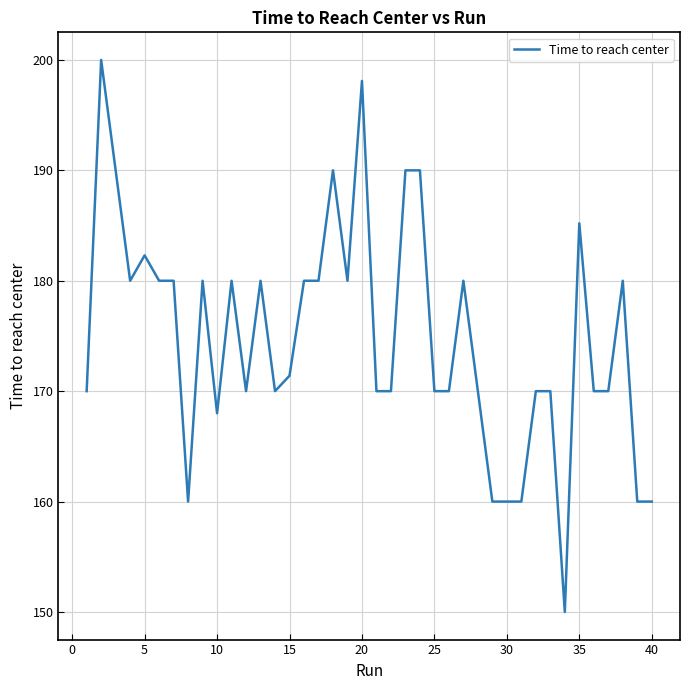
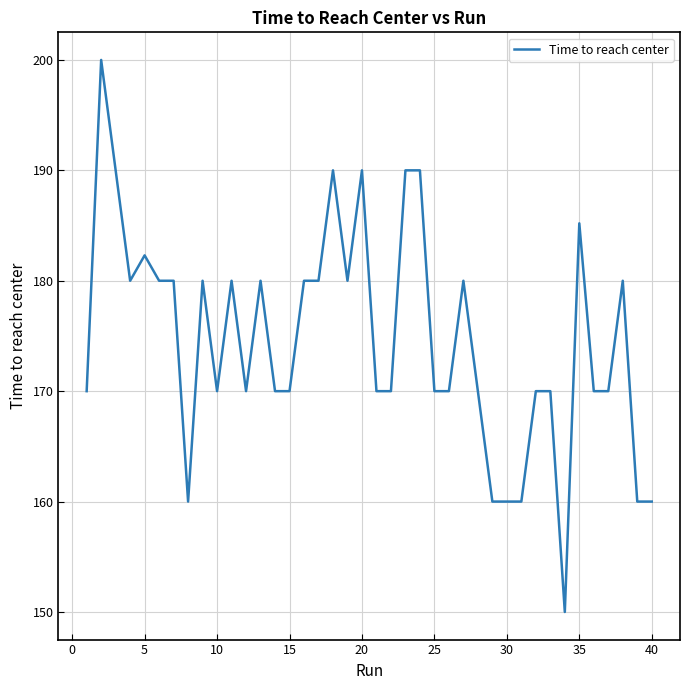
10: 168 -> 170
15: 171.4 -> 170.0
20: 198.1 -> 190.0
